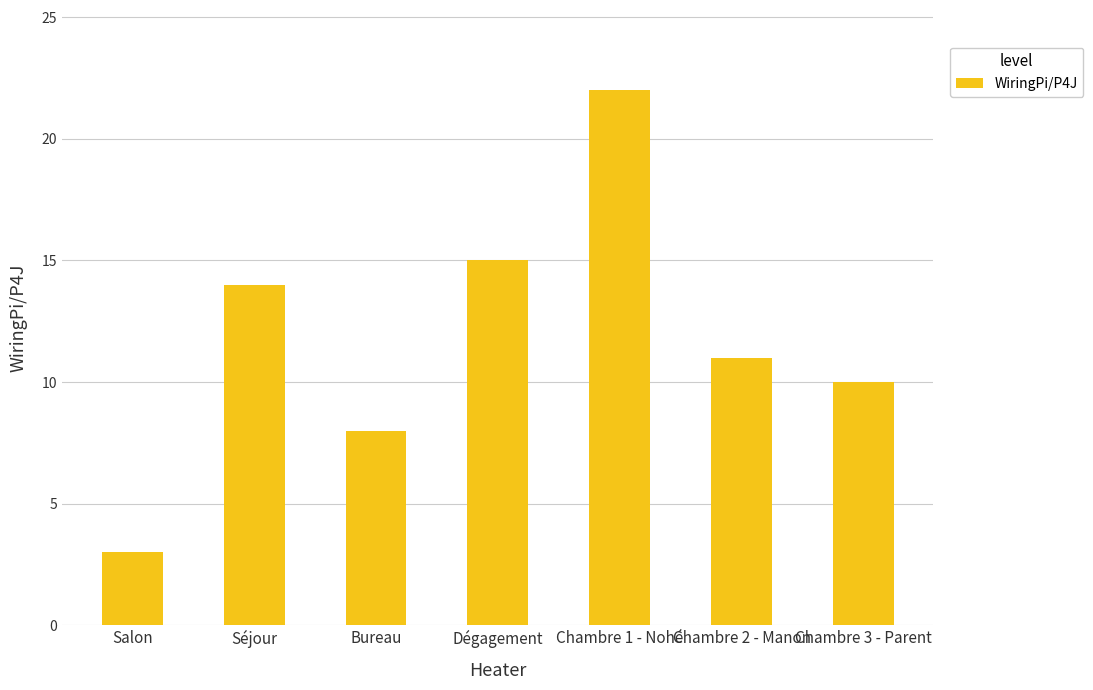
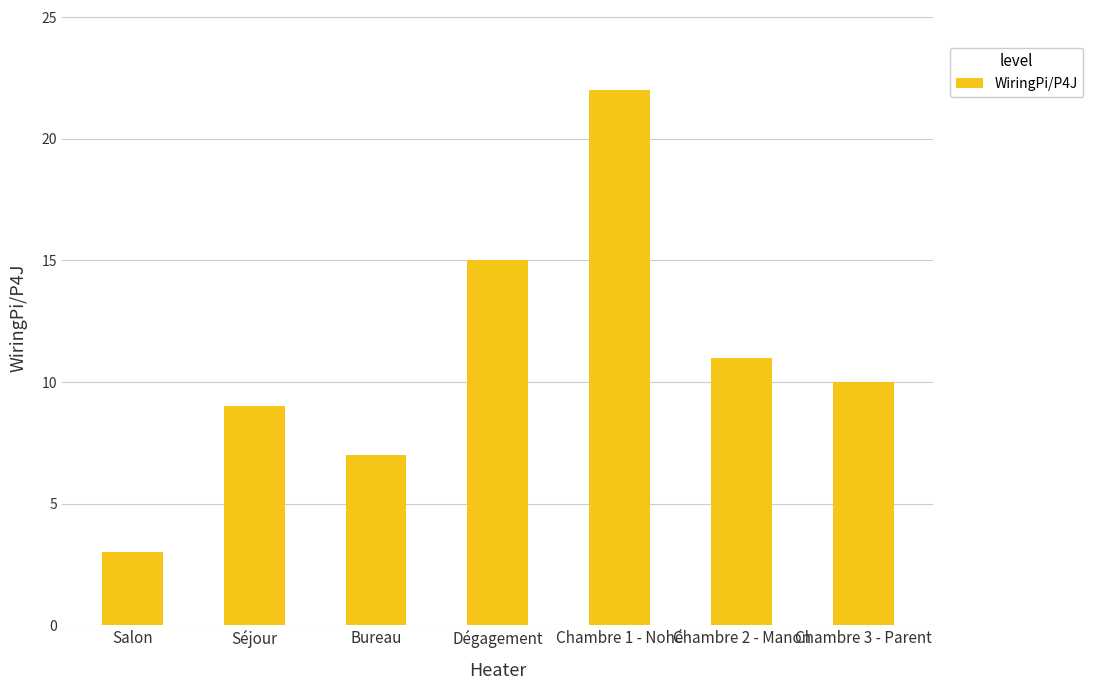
Séjour: 14 -> 9
Bureau: 8 -> 7
